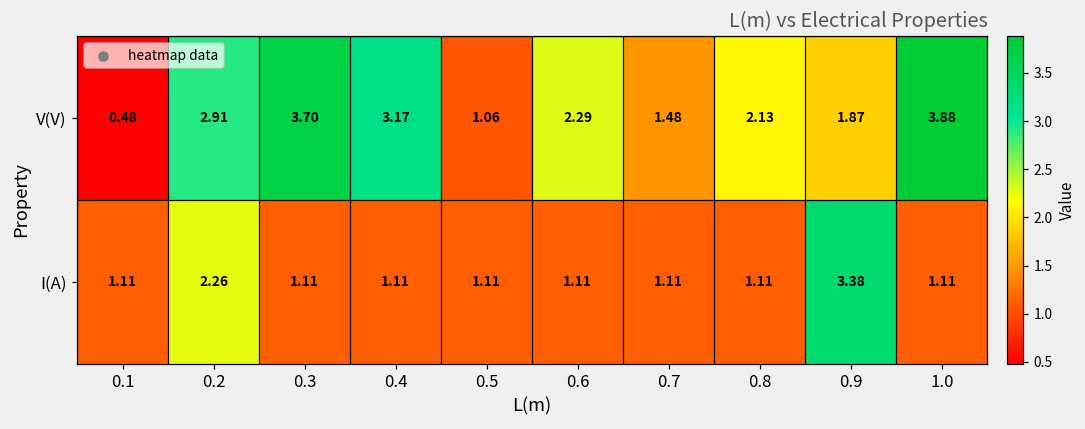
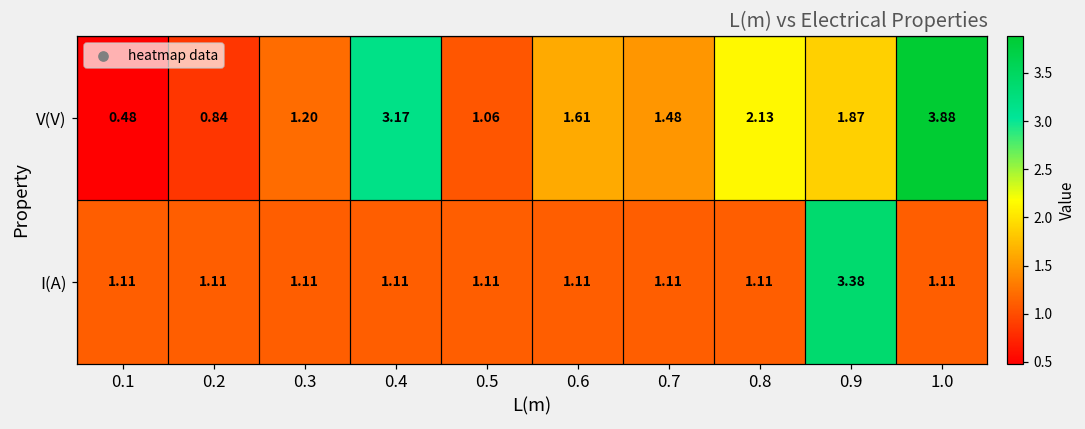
V(V), 0.2: 2.91 -> 0.84
V(V), 0.3: 3.70 -> 1.20
V(V), 0.6: 2.29 -> 1.61
I(A), 0.2: 2.26 -> 1.11
